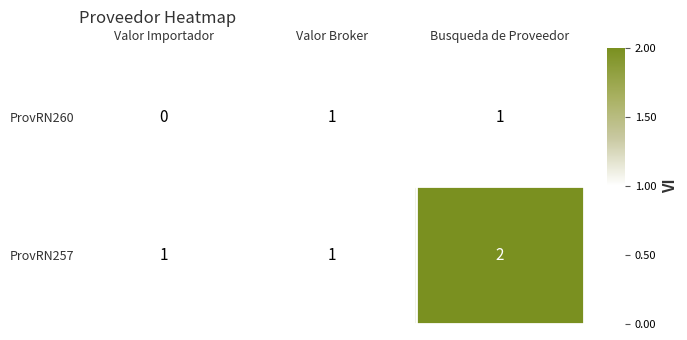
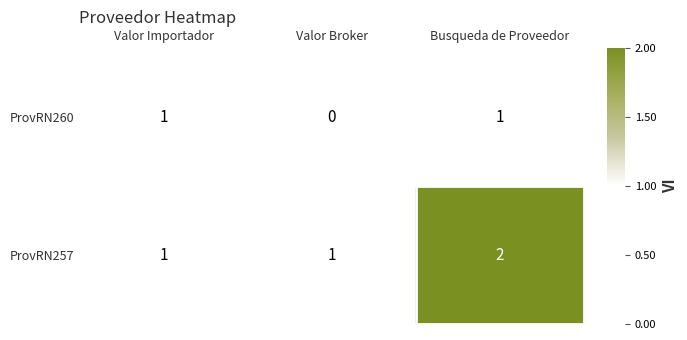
ProvRN260, Valor Importador: 0 -> 1
ProvRN260, Valor Broker: 1 -> 0
